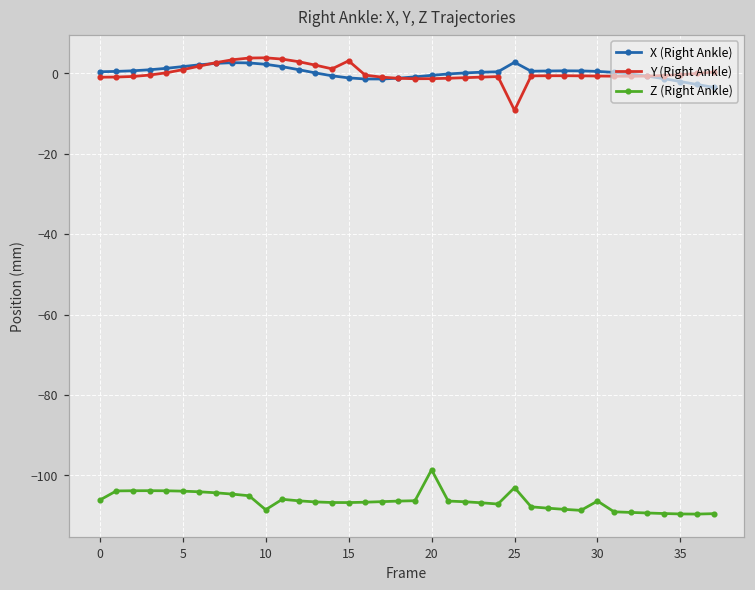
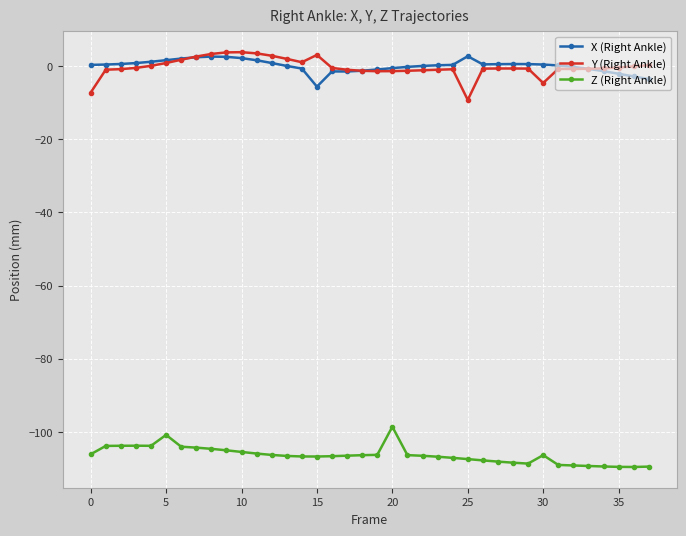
Y (Right Ankle), 0: -1 -> -7
Z (Right Ankle), 5: -104 -> -101
Z (Right Ankle), 10: -109 -> -105
X (Right Ankle), 15: -1 -> -6
Z (Right Ankle), 25: -103 -> -107
Y (Right Ankle), 30: -1 -> -5
